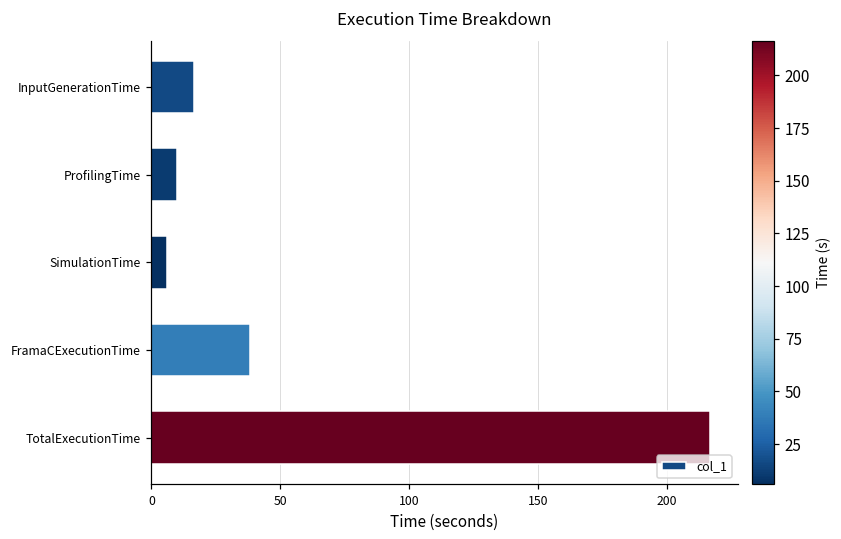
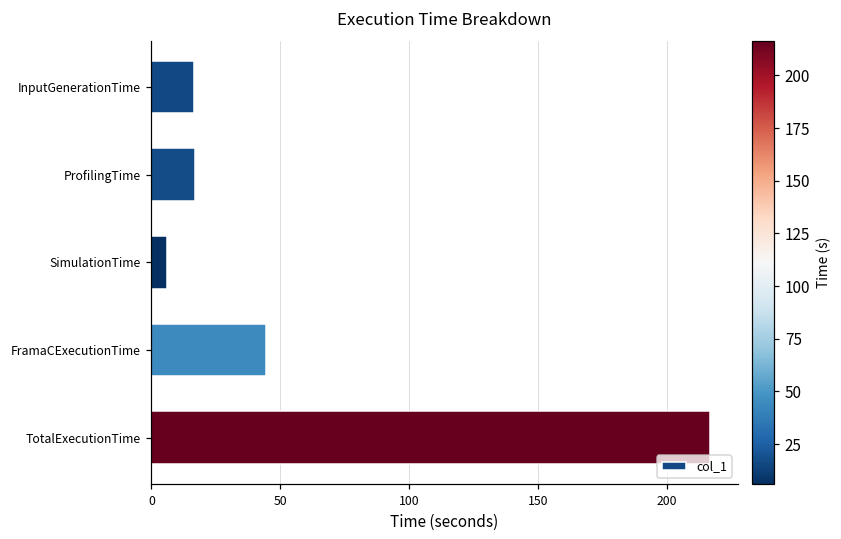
ProfilingTime: 10 -> 17
FramaCExecutionTime: 38 -> 44
